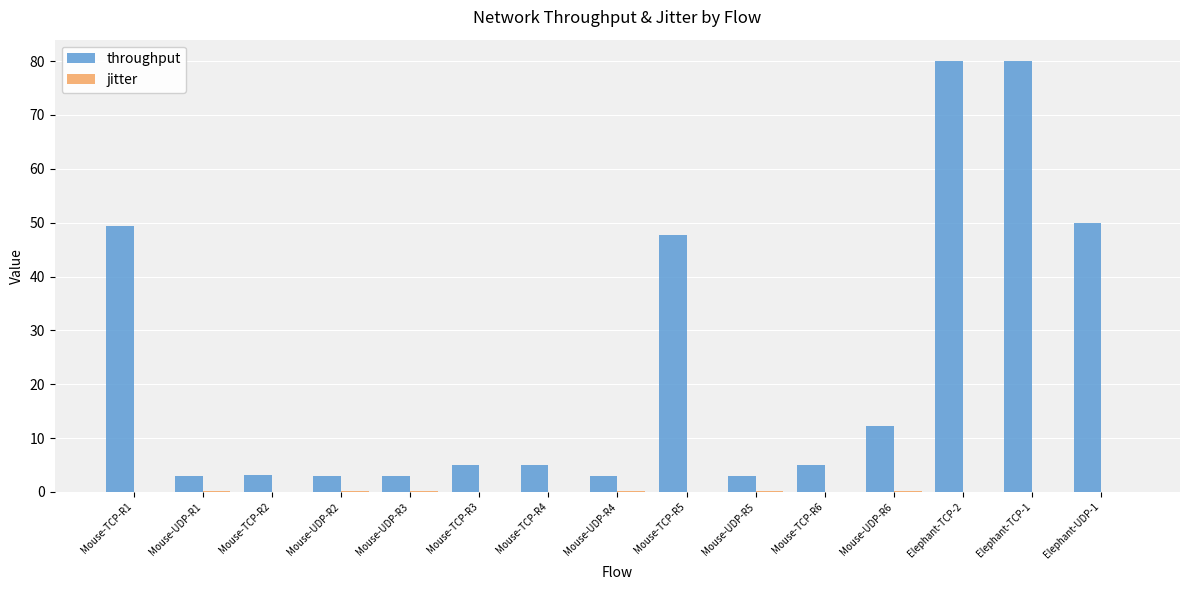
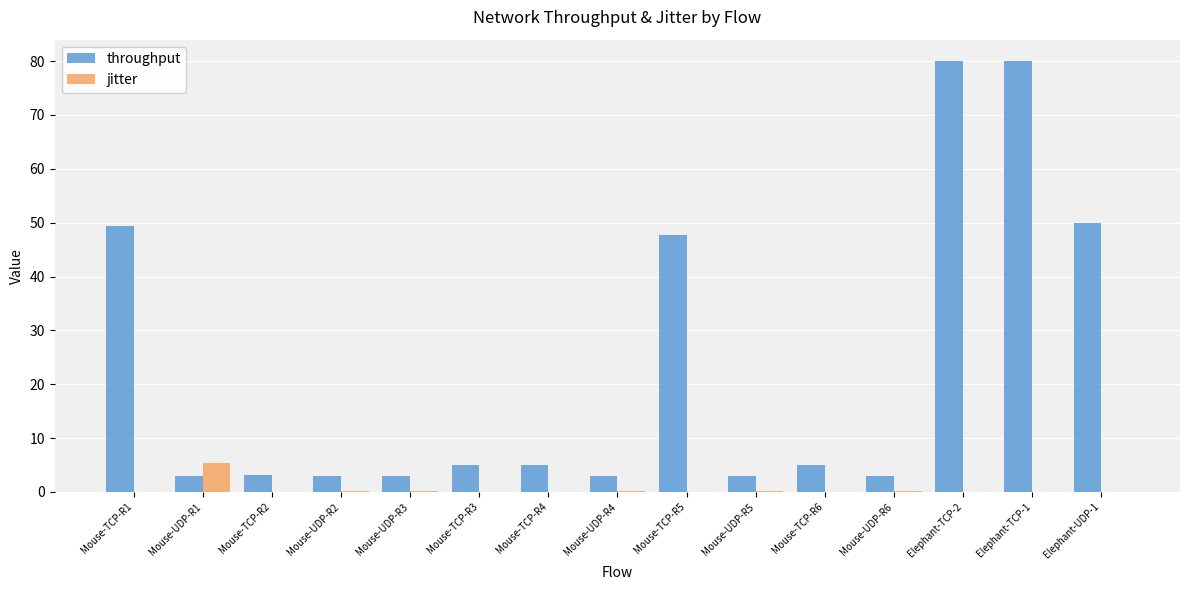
jitter, Mouse-UDP-R1: 0 -> 5
throughput, Mouse-UDP-R6: 12 -> 3
